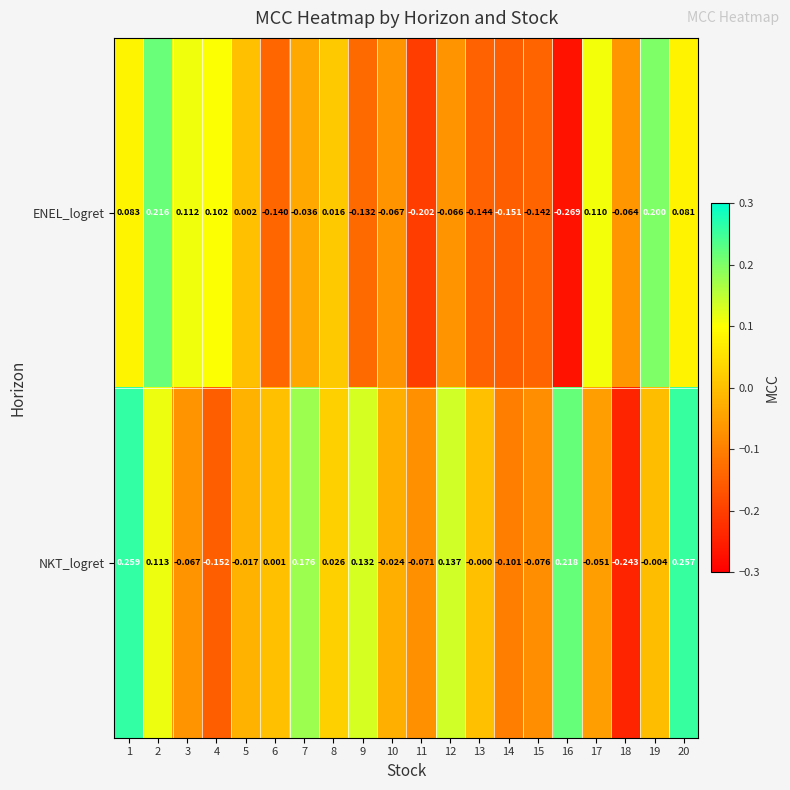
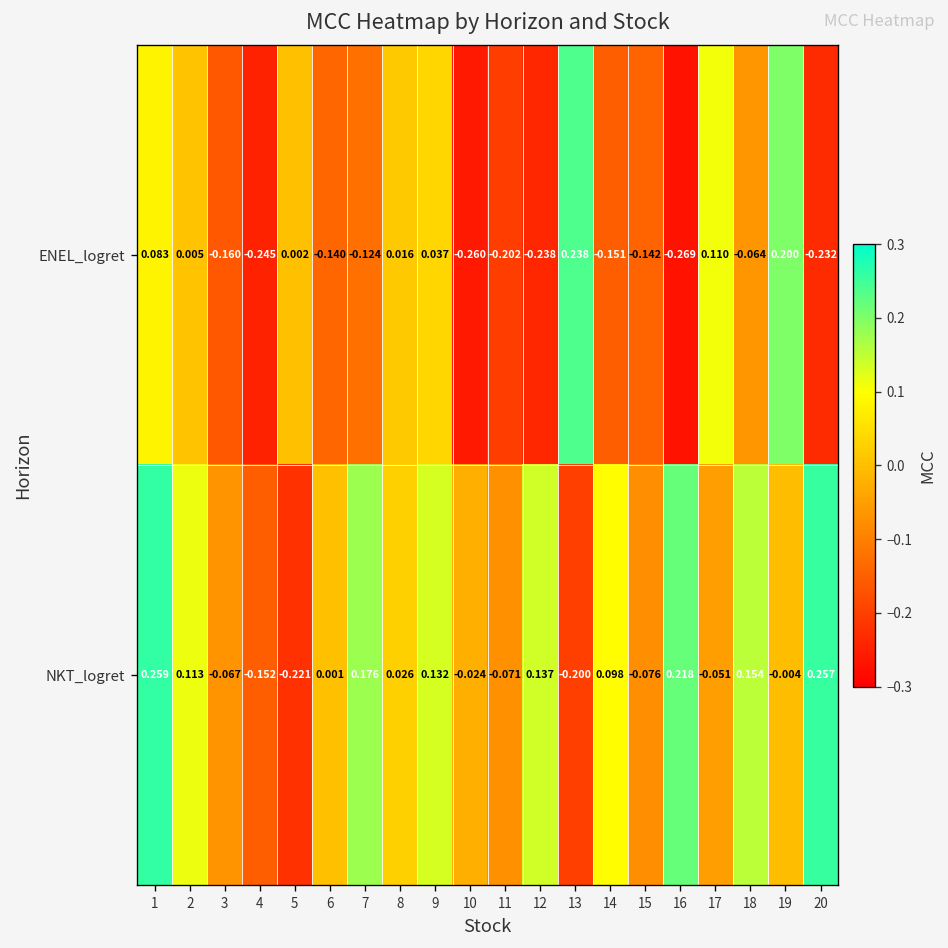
ENEL_logret, 2: 0.216 -> 0.005
ENEL_logret, 3: 0.112 -> -0.160
ENEL_logret, 4: 0.102 -> -0.245
ENEL_logret, 7: -0.036 -> -0.124
ENEL_logret, 9: -0.132 -> 0.037
ENEL_logret, 10: -0.067 -> -0.260
ENEL_logret, 12: -0.066 -> -0.238
ENEL_logret, 13: -0.144 -> 0.238
ENEL_logret, 20: 0.081 -> -0.232
NKT_logret, 5: -0.017 -> -0.221
NKT_logret, 13: -0.000 -> -0.200
NKT_logret, 14: -0.101 -> 0.098
NKT_logret, 18: -0.243 -> 0.154
